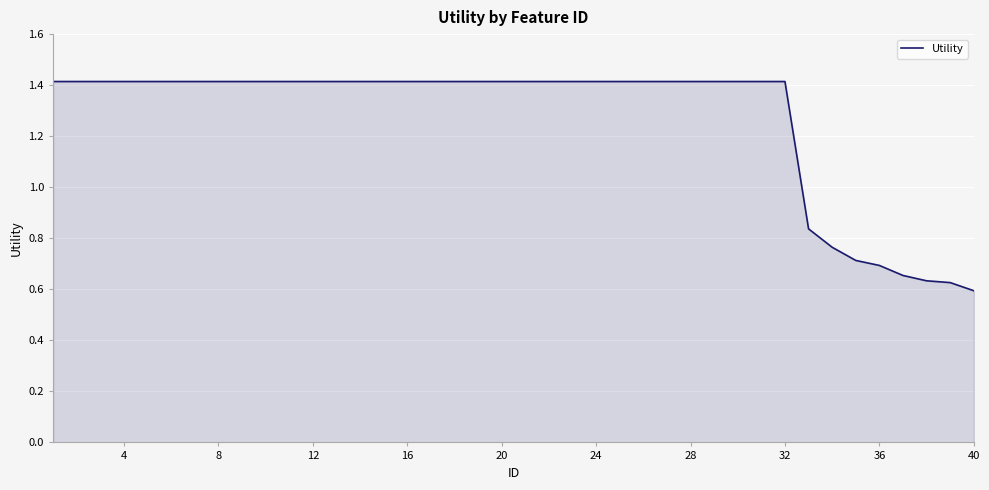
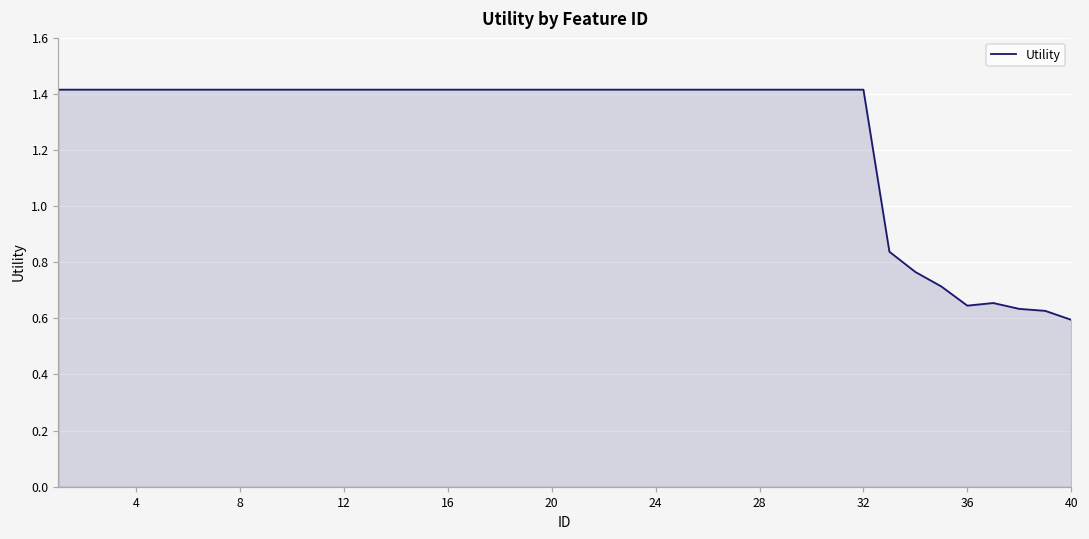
36: 0.69 -> 0.64
